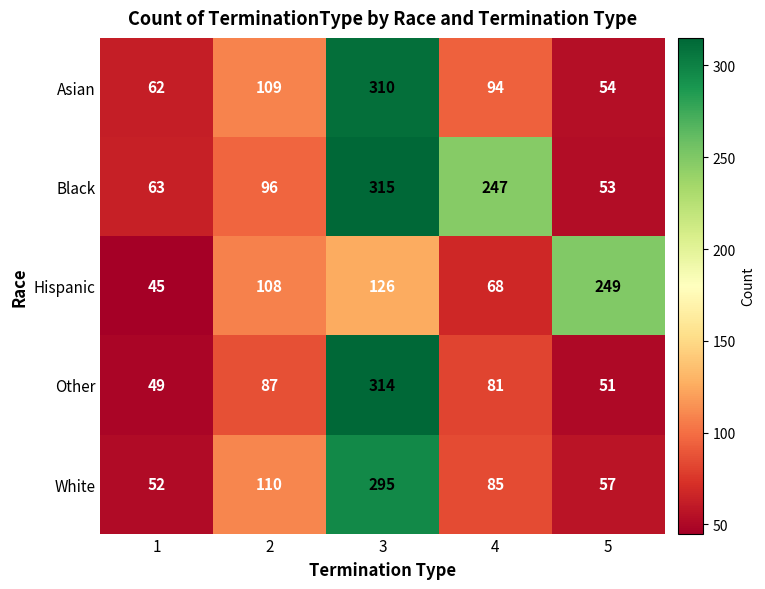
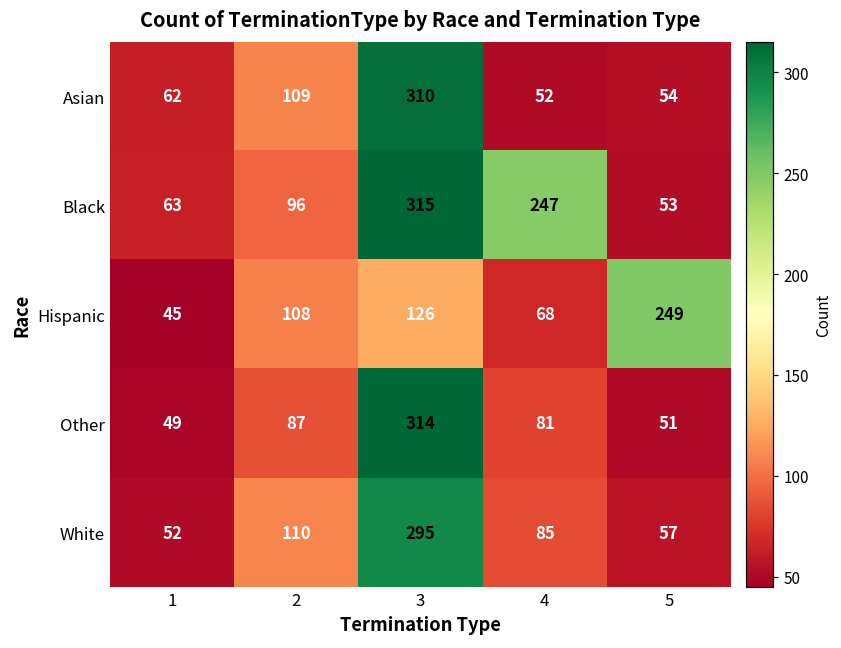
Asian, 4: 94 -> 52
